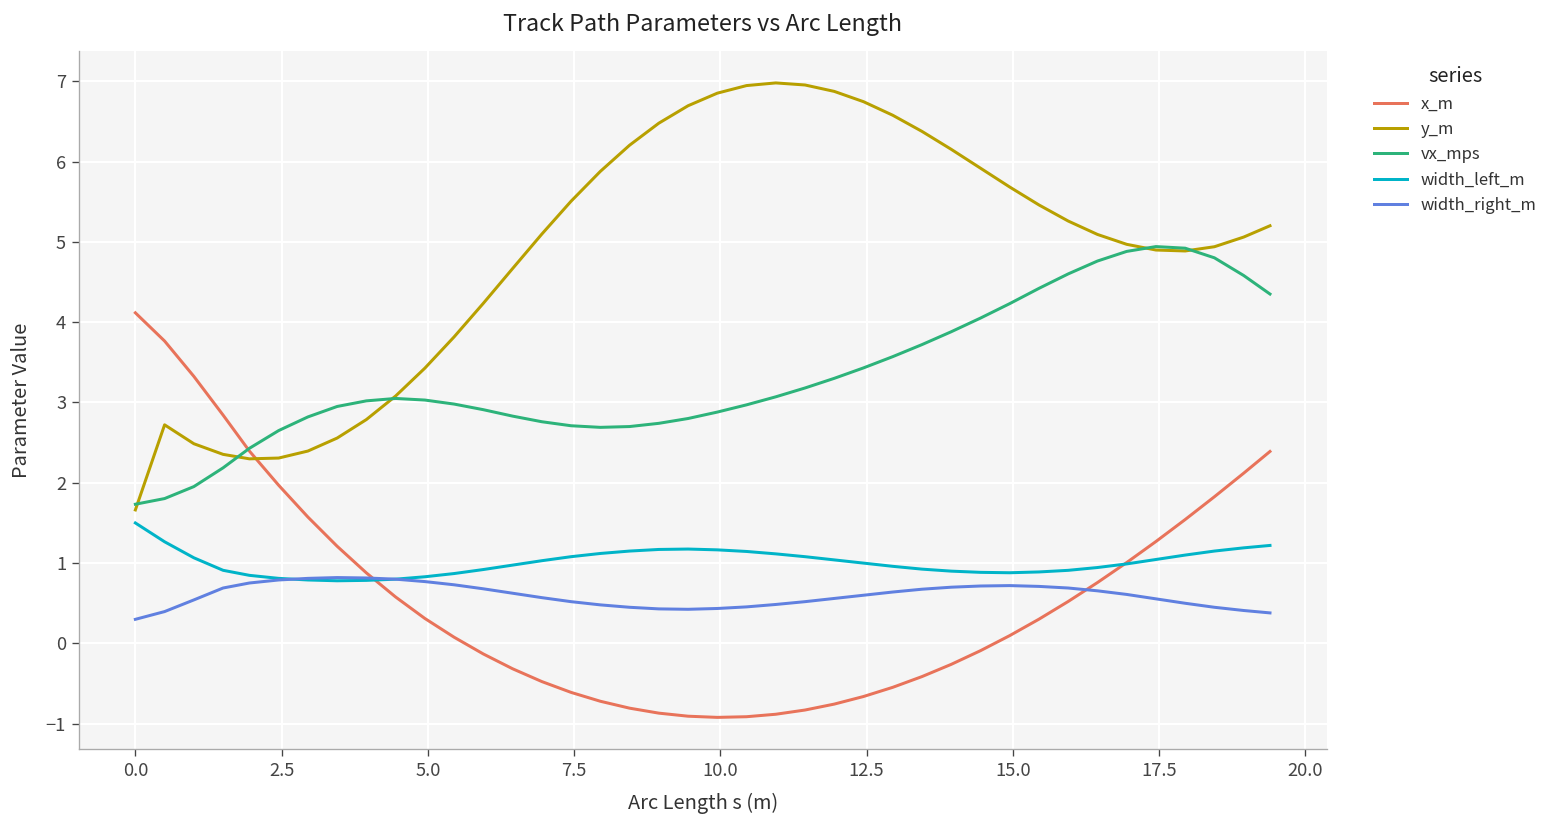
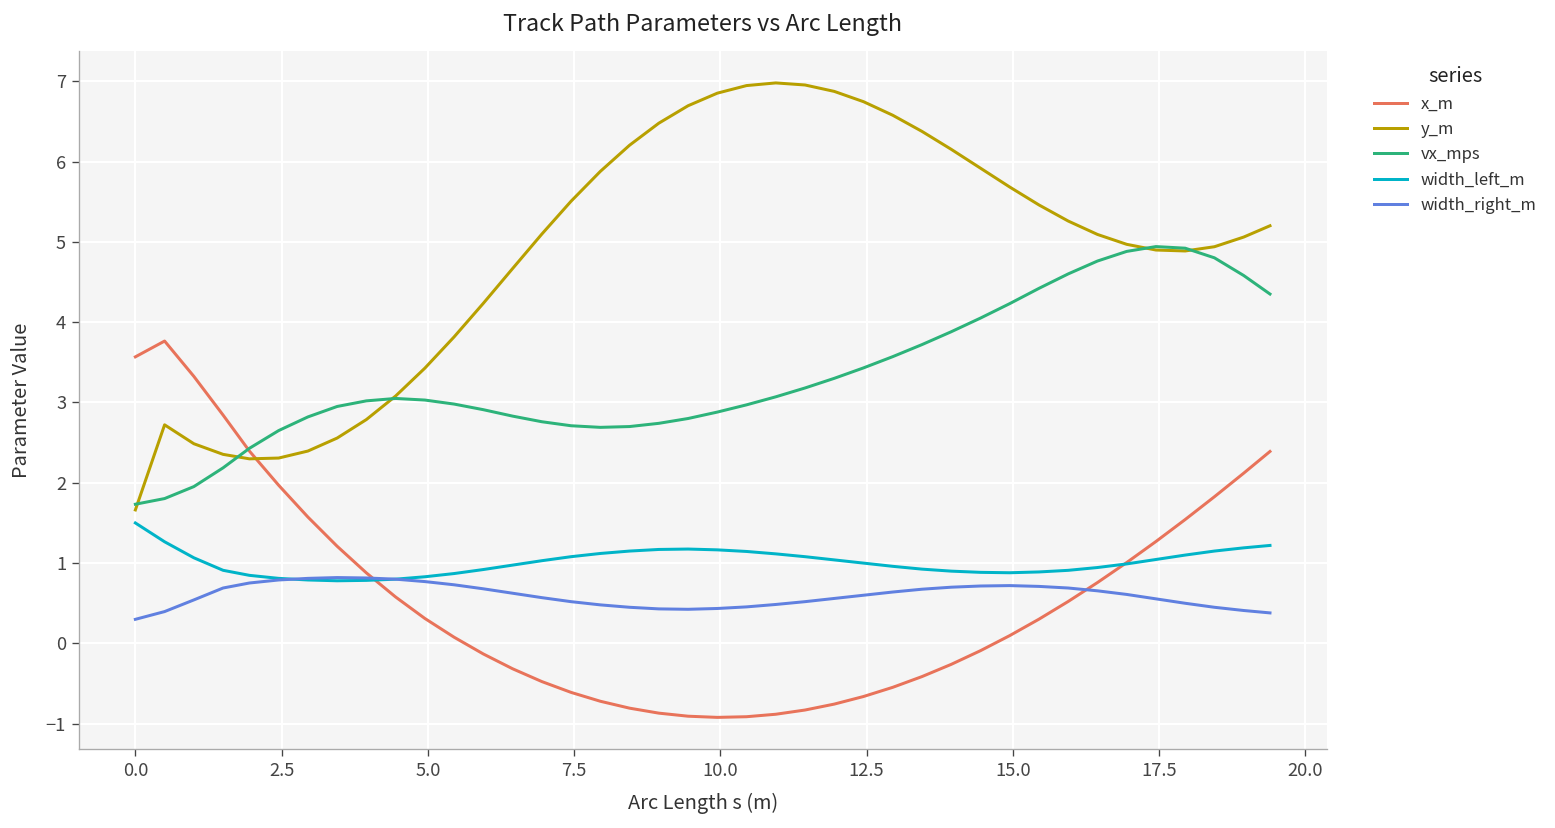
x_m, 0.0: 4.1 -> 3.6
